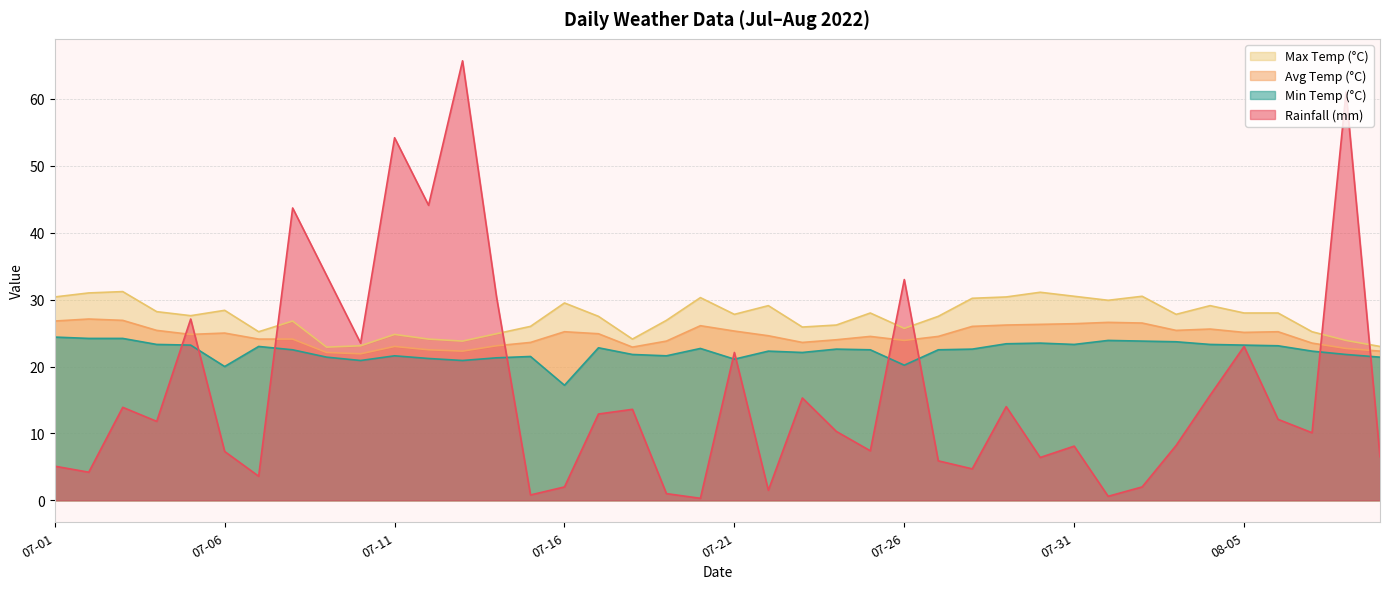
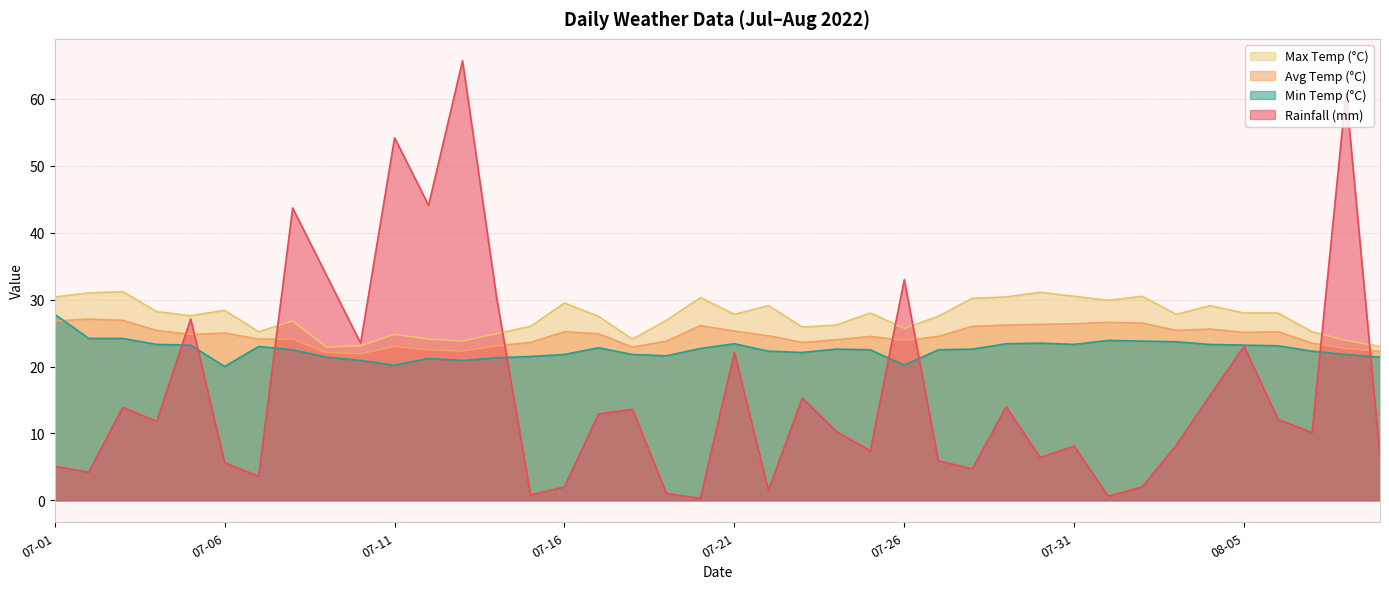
Min Temp (°C), 07-01: 24 -> 28
Rainfall (mm), 07-06: 7 -> 6
Min Temp (°C), 07-11: 22 -> 20
Min Temp (°C), 07-16: 17 -> 22
Min Temp (°C), 07-21: 21 -> 23
